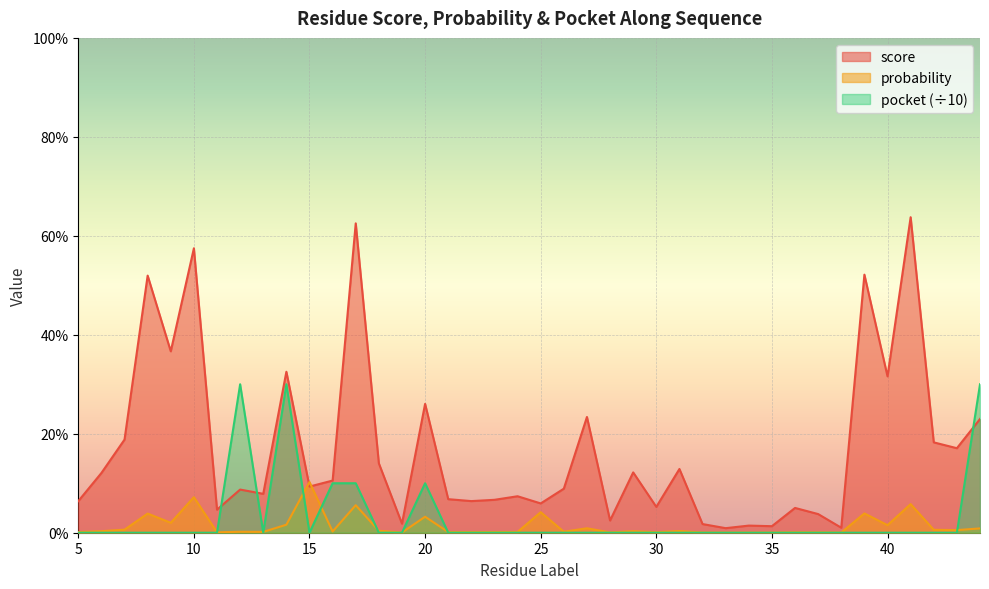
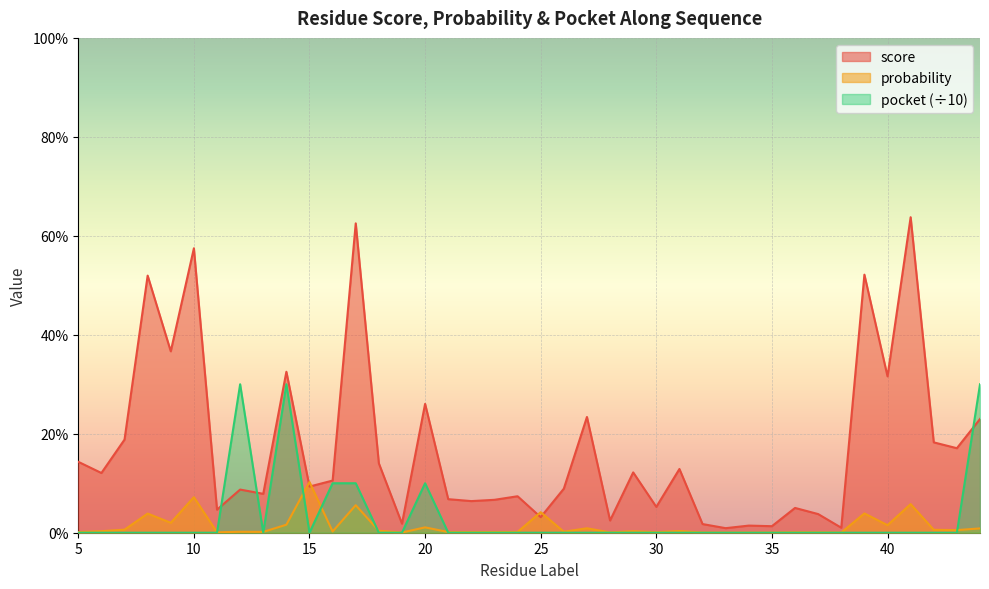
score, 5: 6% -> 14%
probability, 20: 3% -> 1%
score, 25: 6% -> 3%
